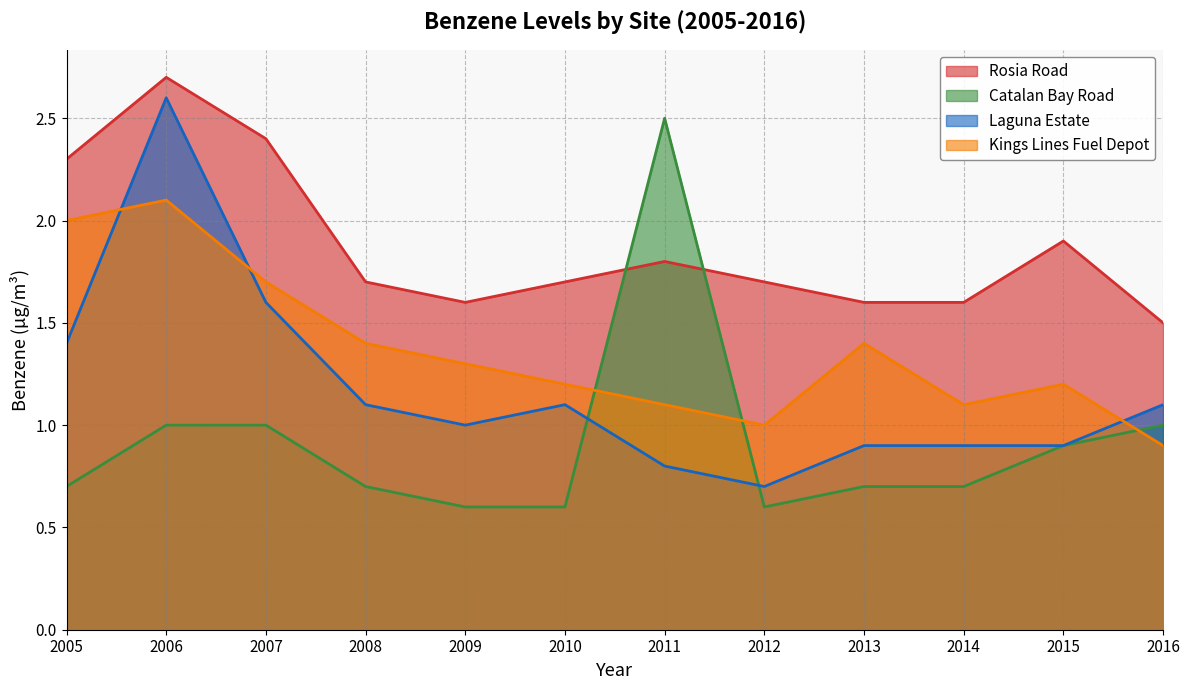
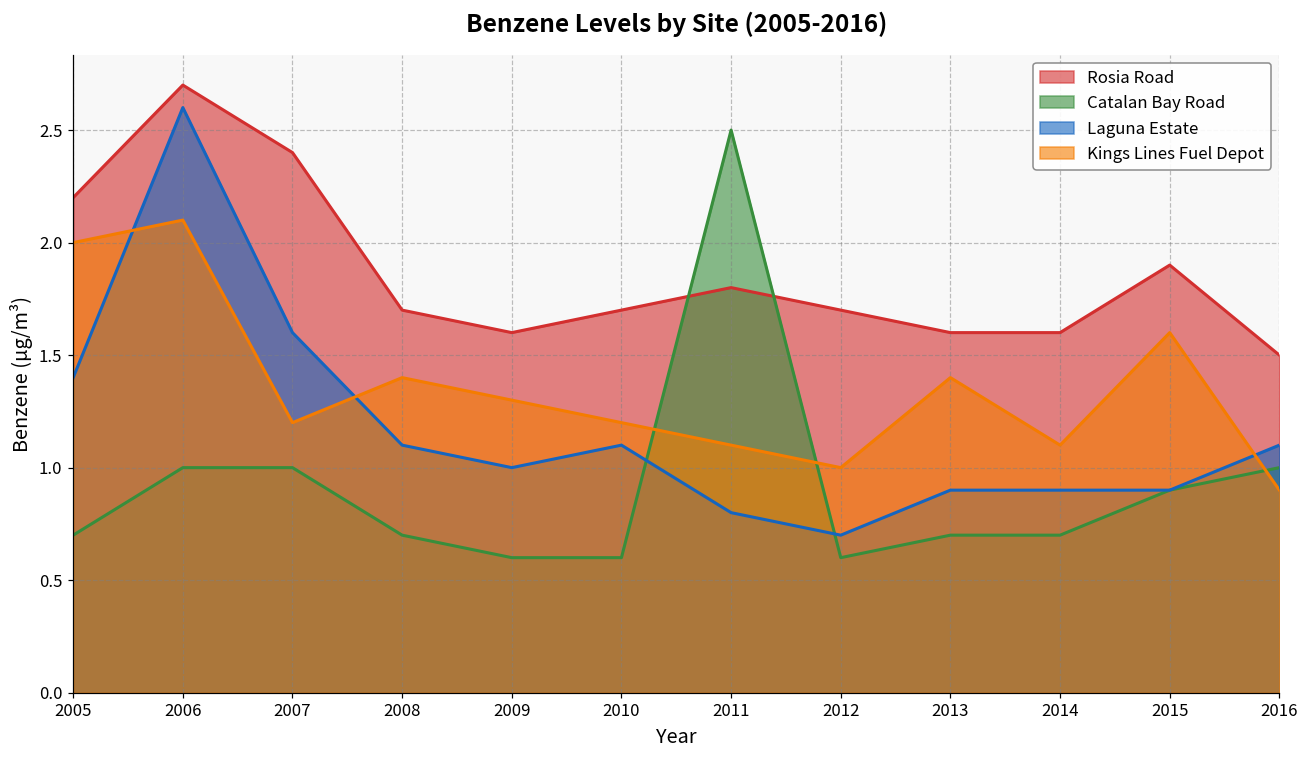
Rosia Road, 2005: 2.3 -> 2.2
Kings Lines Fuel Depot, 2007: 1.7 -> 1.2
Kings Lines Fuel Depot, 2015: 1.2 -> 1.6
